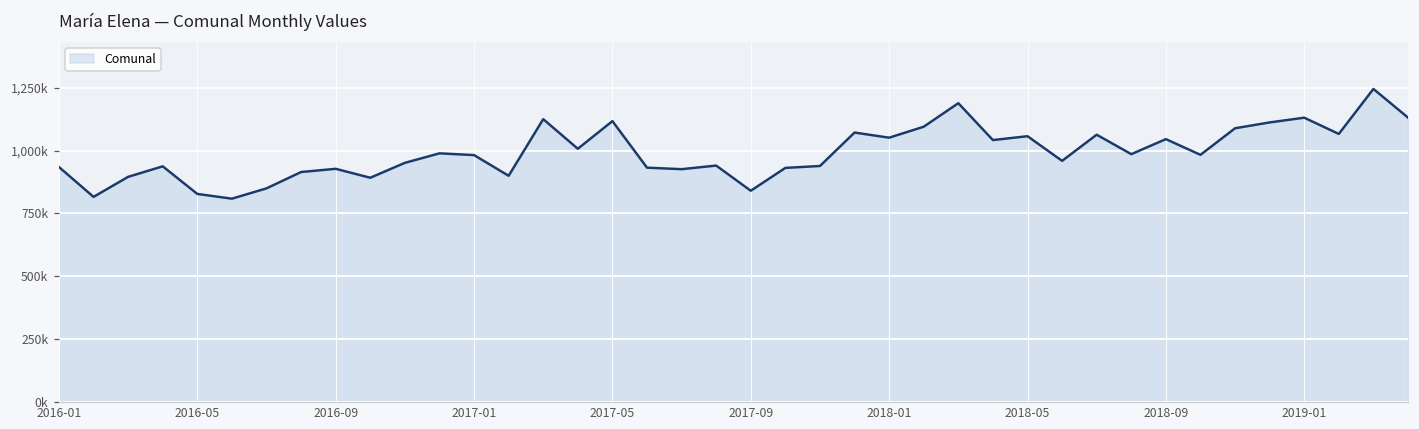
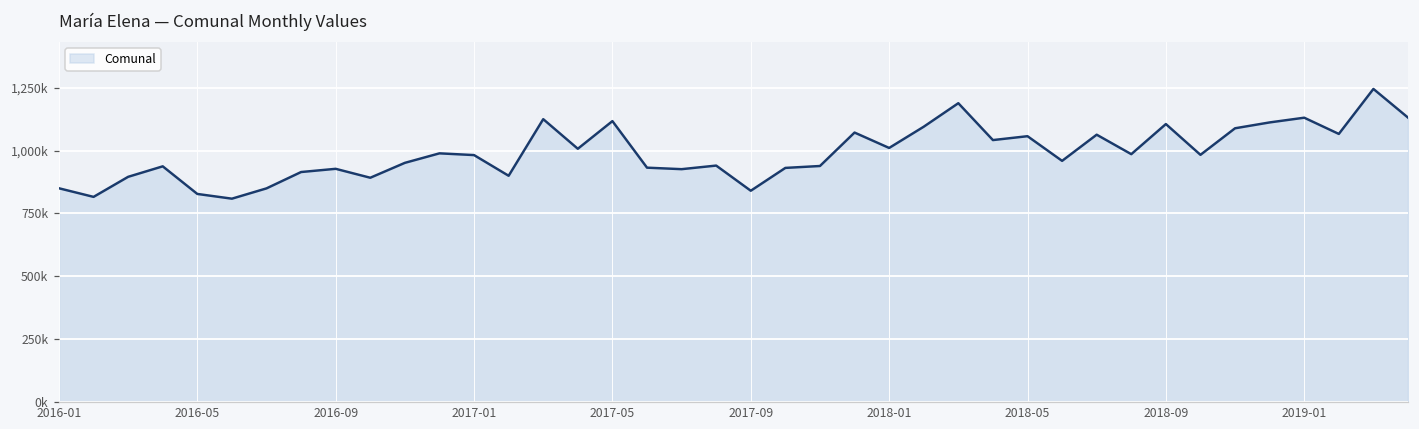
2016-01: 930,000 -> 850,000
2018-01: 1,050,000 -> 1,010,000
2018-09: 1,050,000 -> 1,110,000
